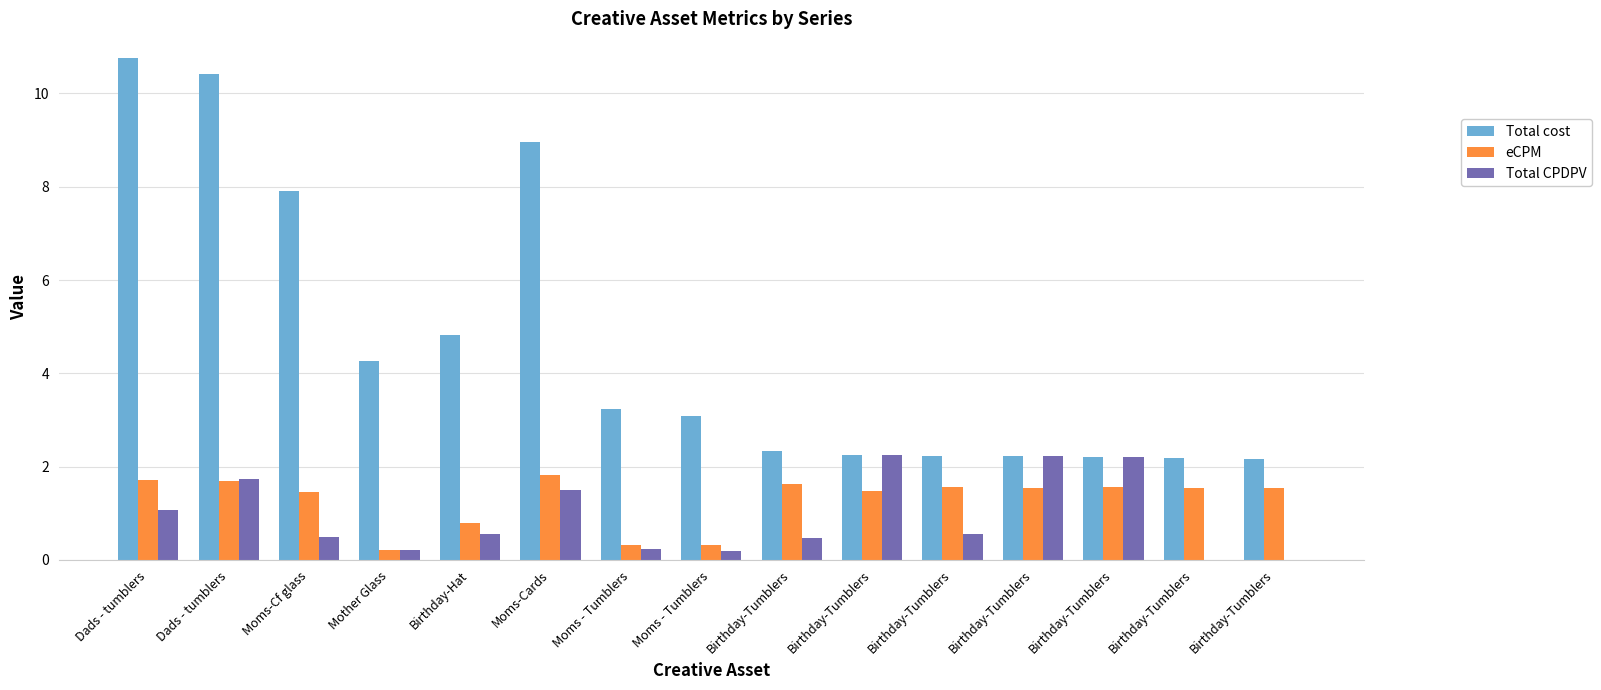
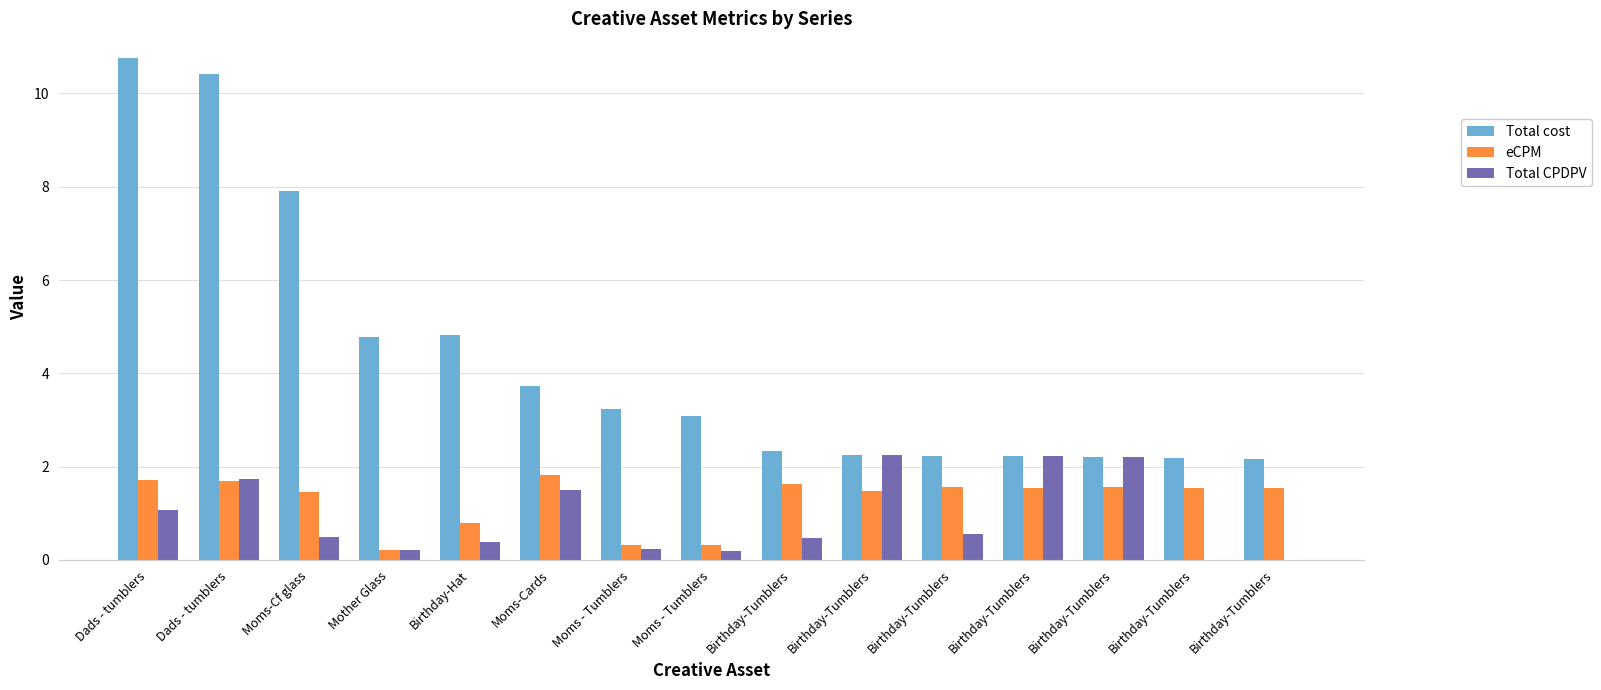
Total cost, Mother Glass: 4.3 -> 4.8
Total CPDPV, Birthday-Hat: 0.6 -> 0.4
Total cost, Moms-Cards: 9.0 -> 3.7
